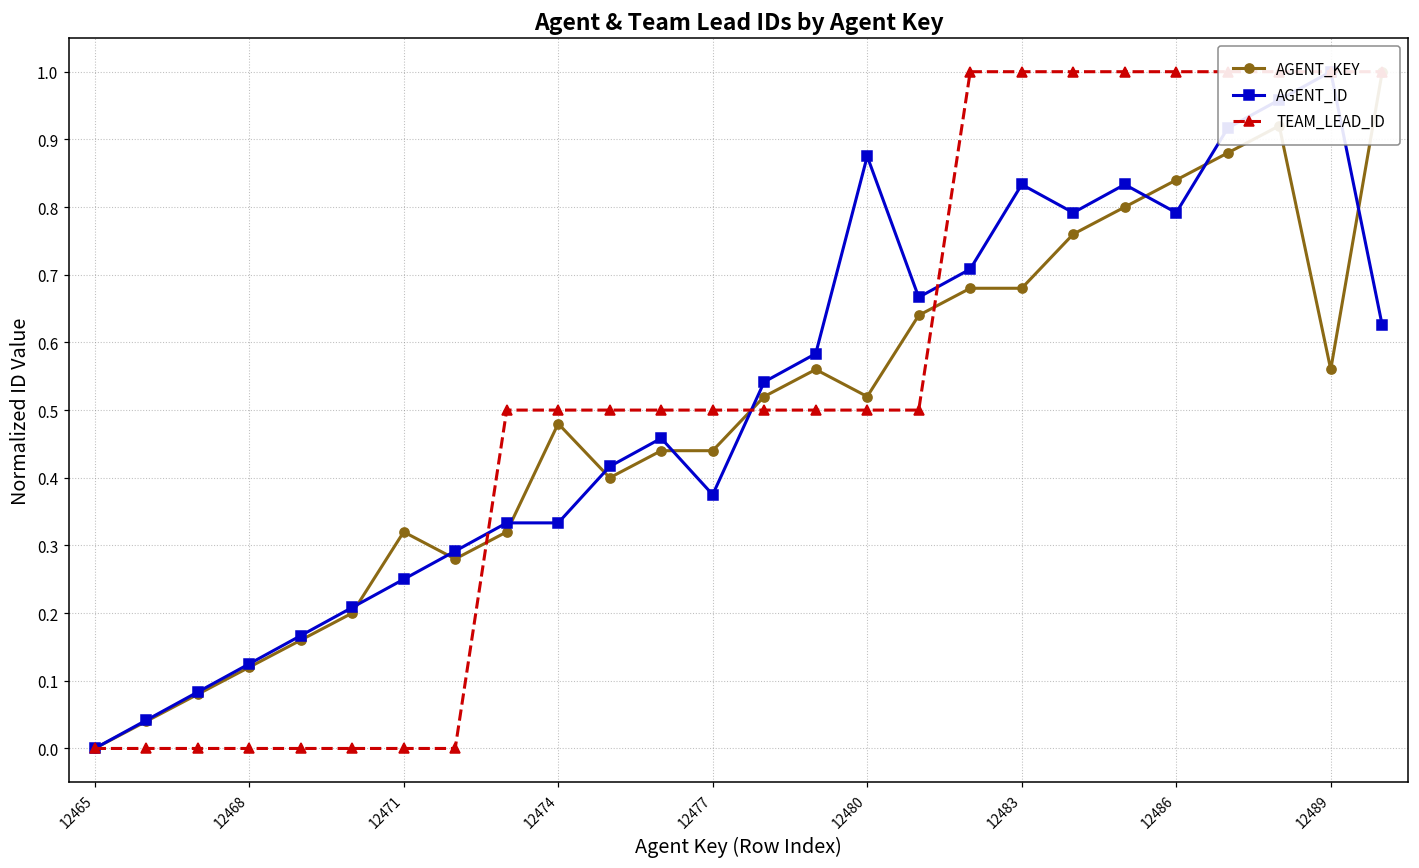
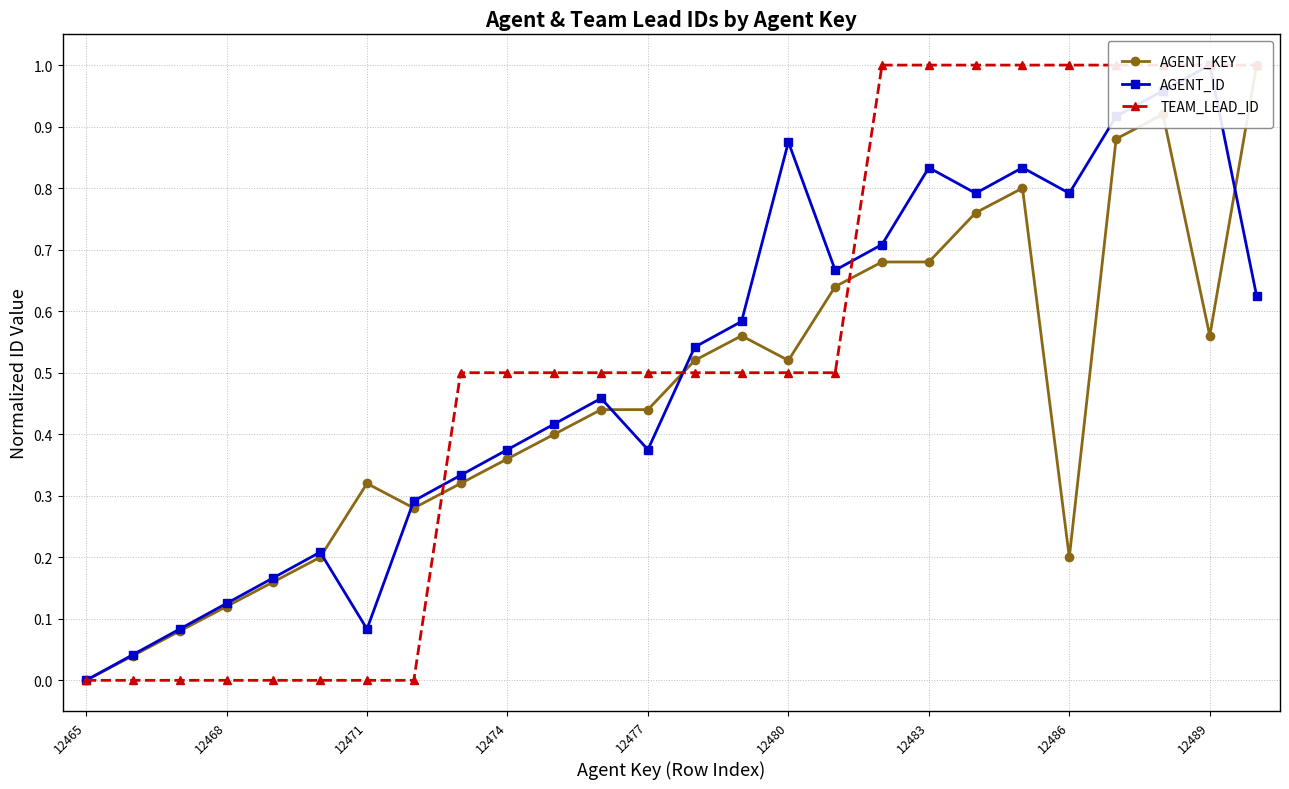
AGENT_ID, 12471: 0.25 -> 0.08
AGENT_KEY, 12474: 0.48 -> 0.36
AGENT_ID, 12474: 0.33 -> 0.38
AGENT_KEY, 12486: 0.84 -> 0.20
